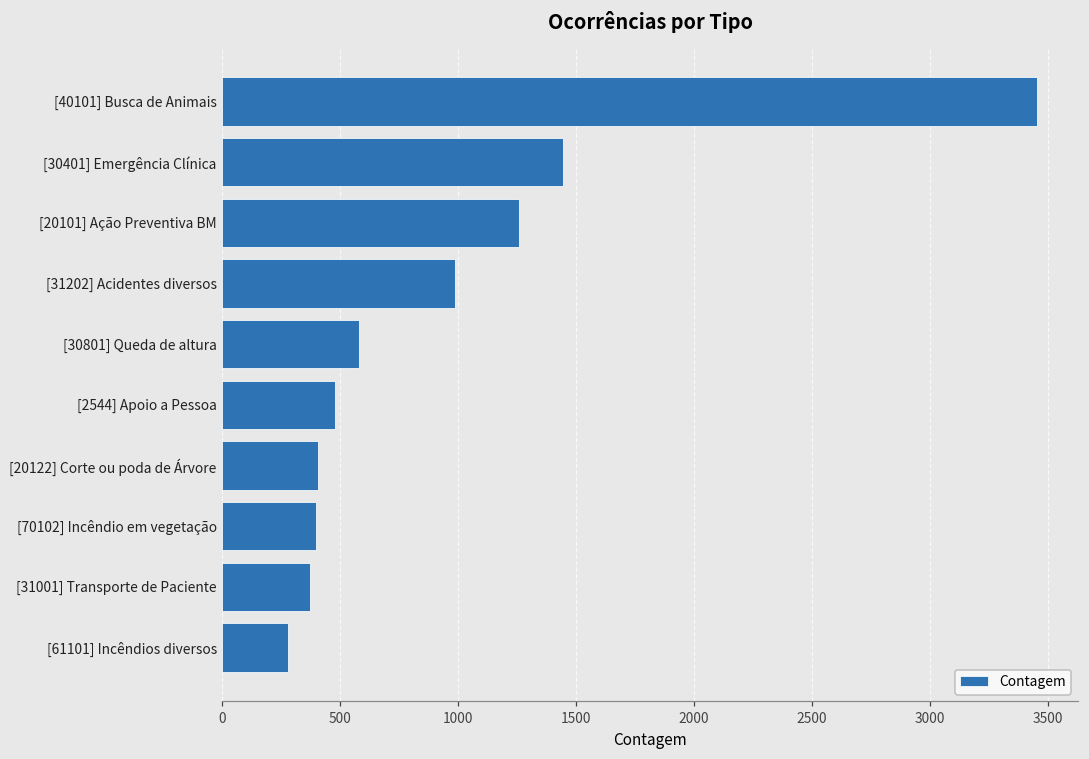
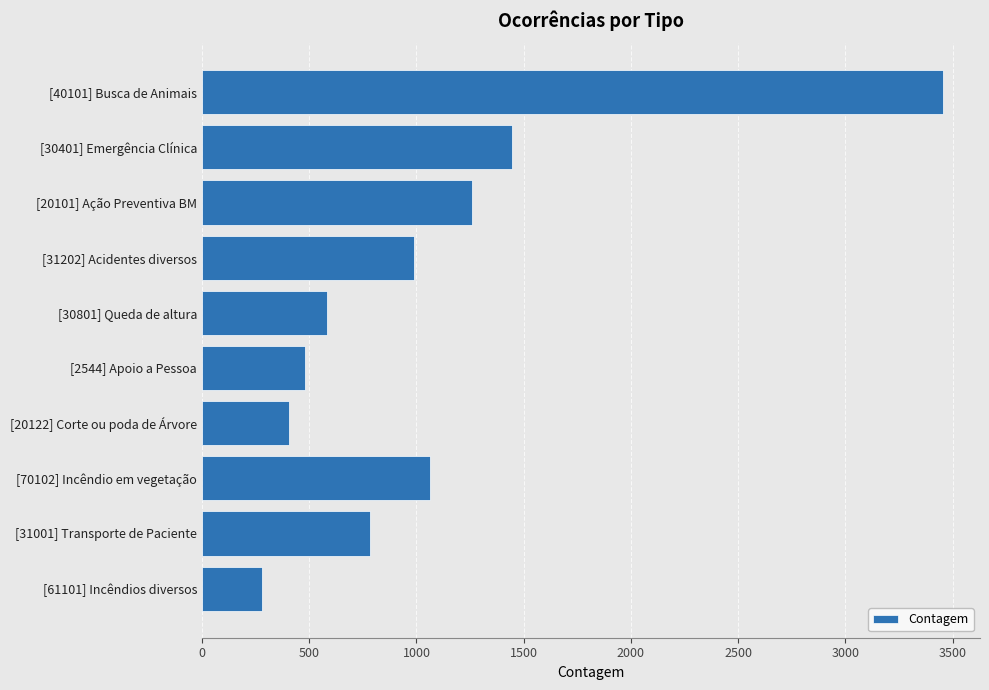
[70102] Incêndio em vegetação: 400 -> 1060
[31001] Transporte de Paciente: 370 -> 790
